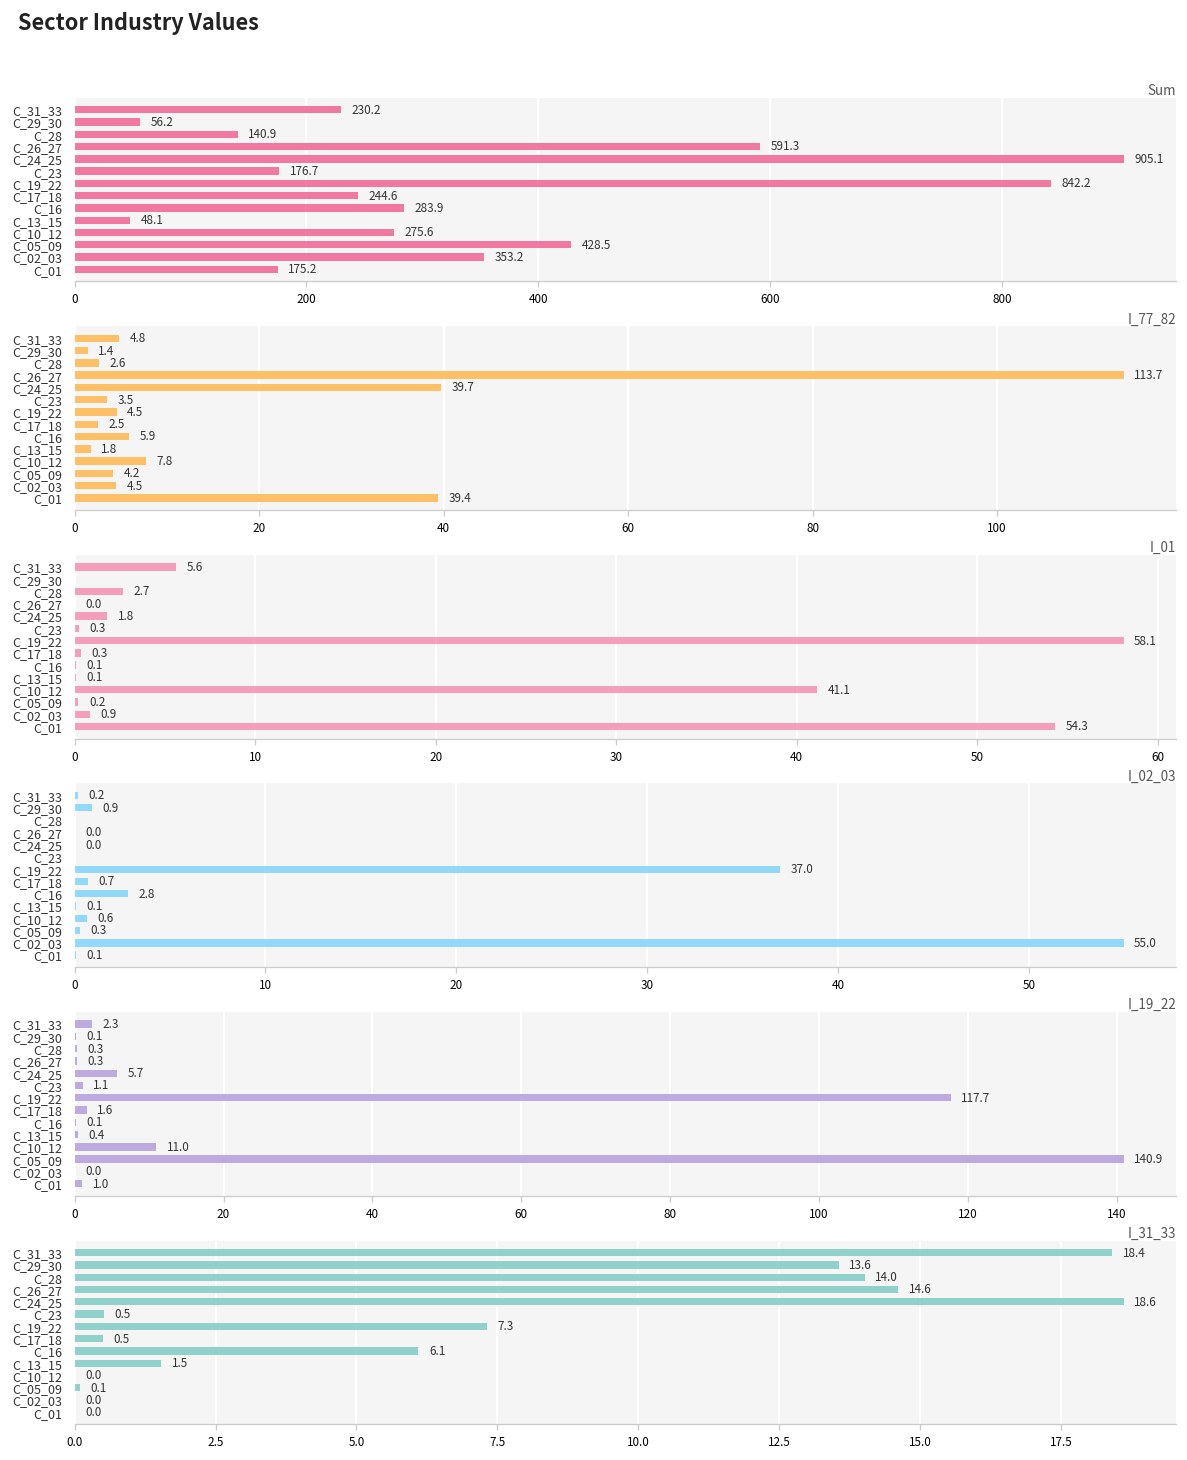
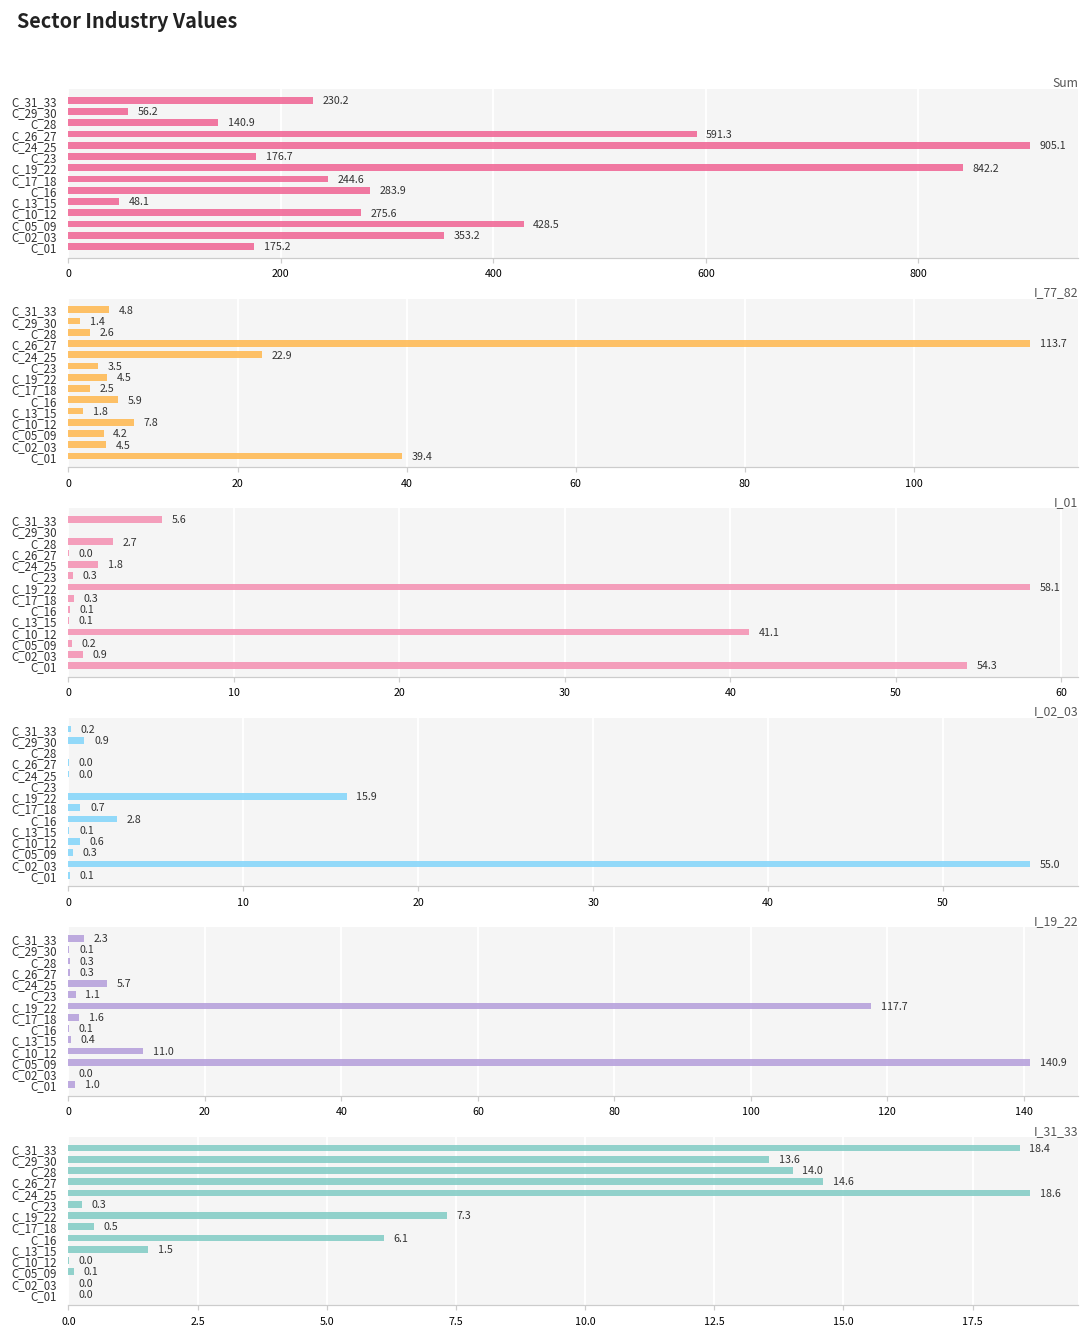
I_77_82, C_24_25: 39.7 -> 22.9
I_02_03, C_19_22: 37.0 -> 15.9
I_31_33, C_23: 0.5 -> 0.3
